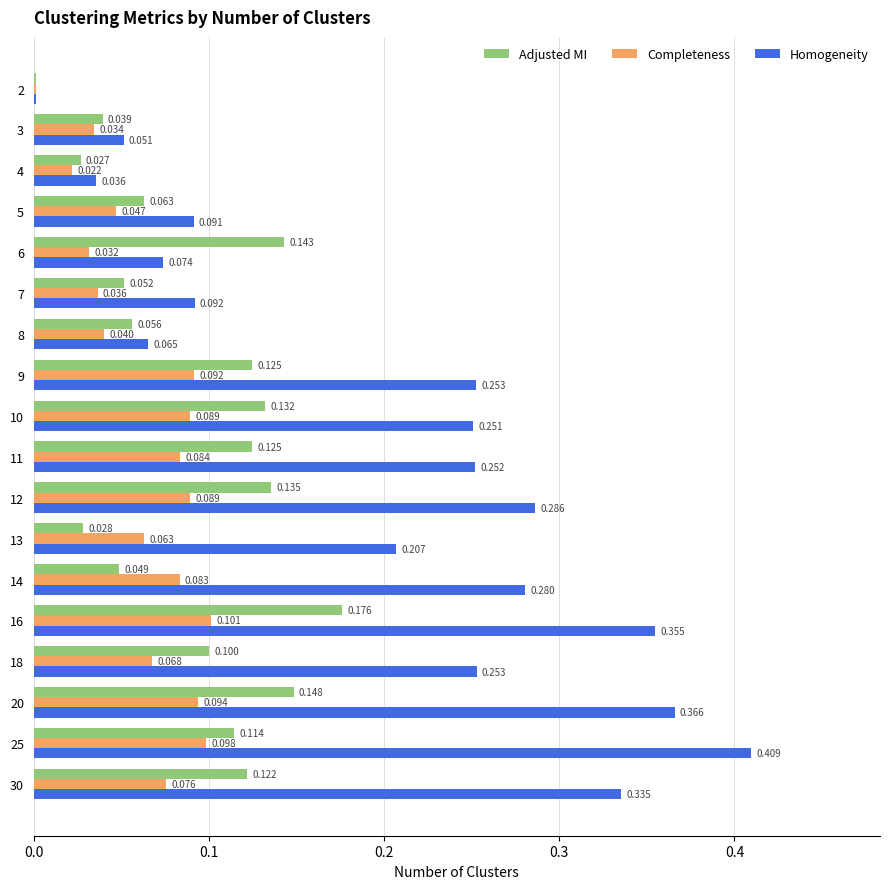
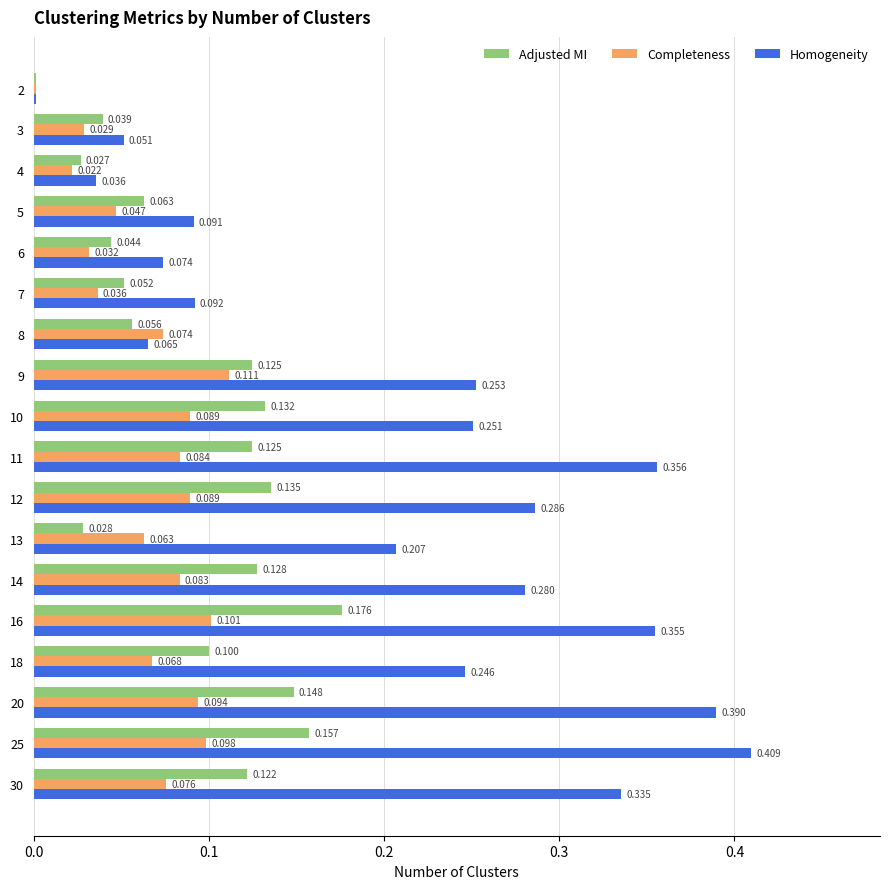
Completeness, 3: 0.034 -> 0.029
Adjusted MI, 6: 0.143 -> 0.044
Completeness, 8: 0.040 -> 0.074
Completeness, 9: 0.092 -> 0.111
Homogeneity, 11: 0.252 -> 0.356
Adjusted MI, 14: 0.049 -> 0.128
Homogeneity, 18: 0.253 -> 0.246
Homogeneity, 20: 0.366 -> 0.390
Adjusted MI, 25: 0.114 -> 0.157
